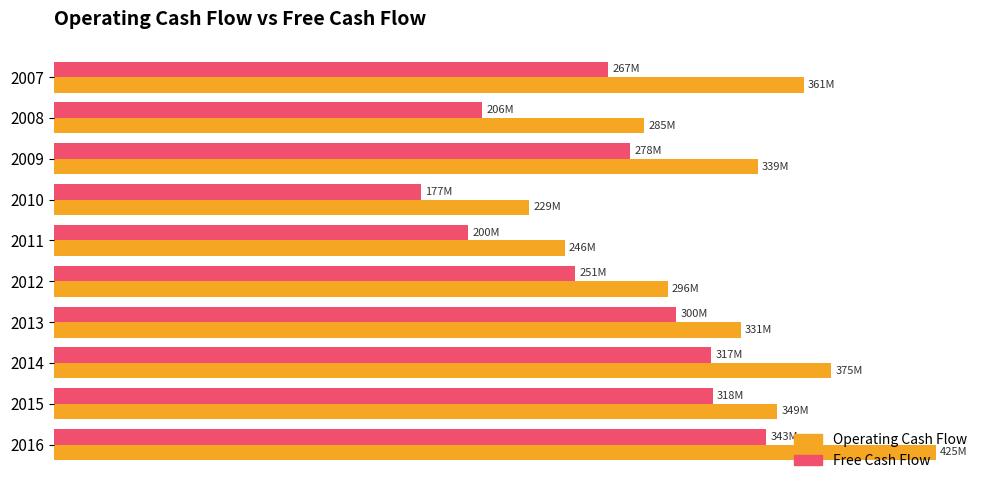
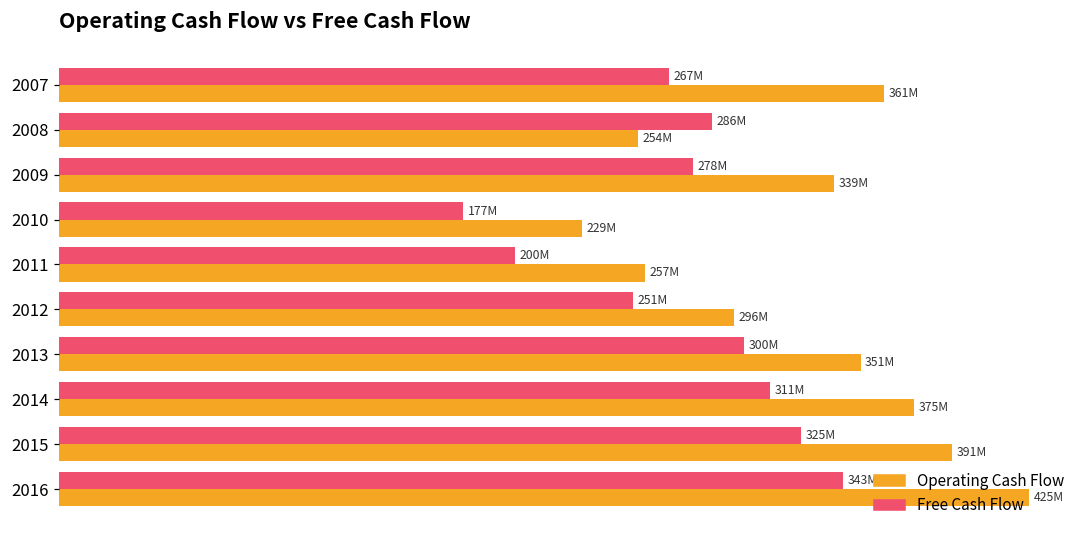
Free Cash Flow, 2008: 206M -> 286M
Operating Cash Flow, 2008: 285M -> 254M
Operating Cash Flow, 2011: 246M -> 257M
Operating Cash Flow, 2013: 331M -> 351M
Free Cash Flow, 2014: 317M -> 311M
Free Cash Flow, 2015: 318M -> 325M
Operating Cash Flow, 2015: 349M -> 391M
